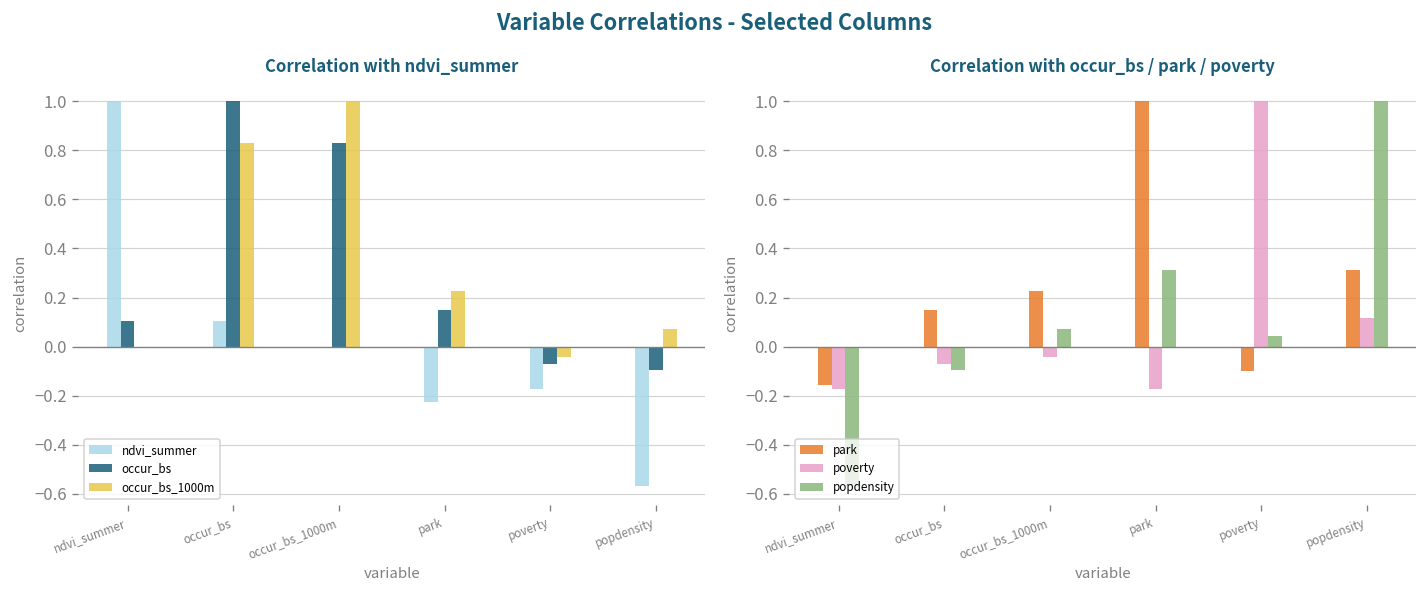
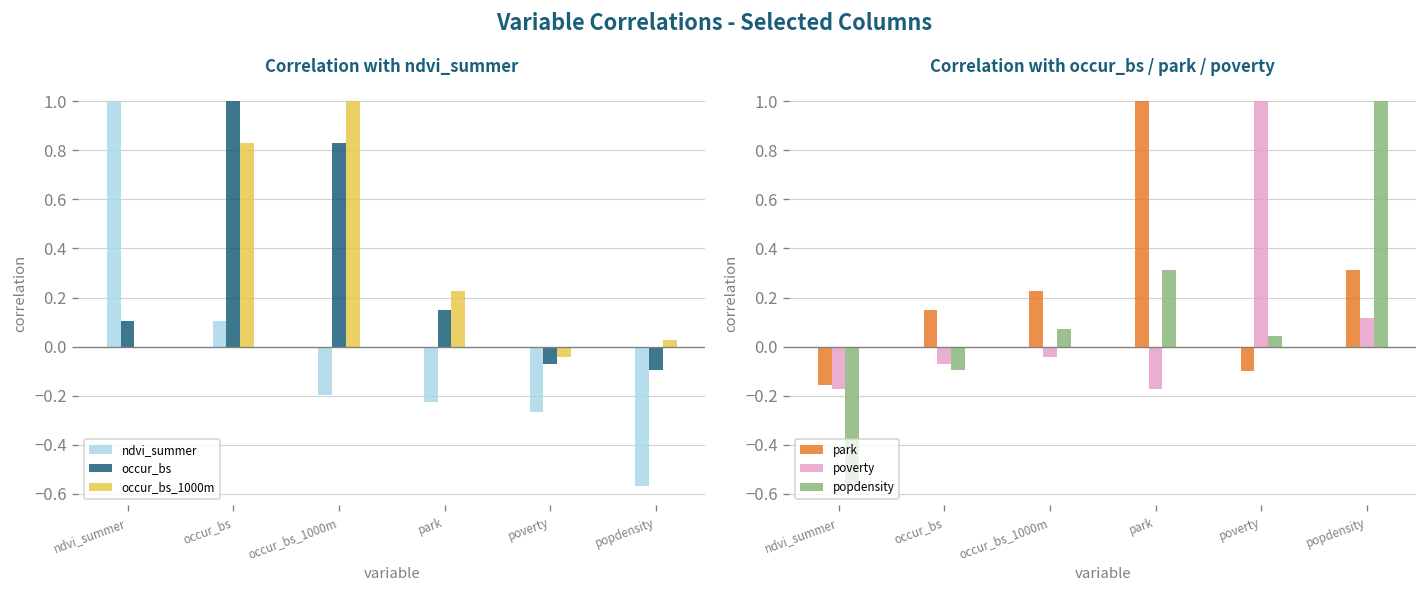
Correlation with ndvi_summer, ndvi_summer, occur_bs_1000m: 0.00 -> -0.20
Correlation with ndvi_summer, ndvi_summer, poverty: -0.17 -> -0.27
Correlation with ndvi_summer, occur_bs_1000m, popdensity: 0.07 -> 0.03
